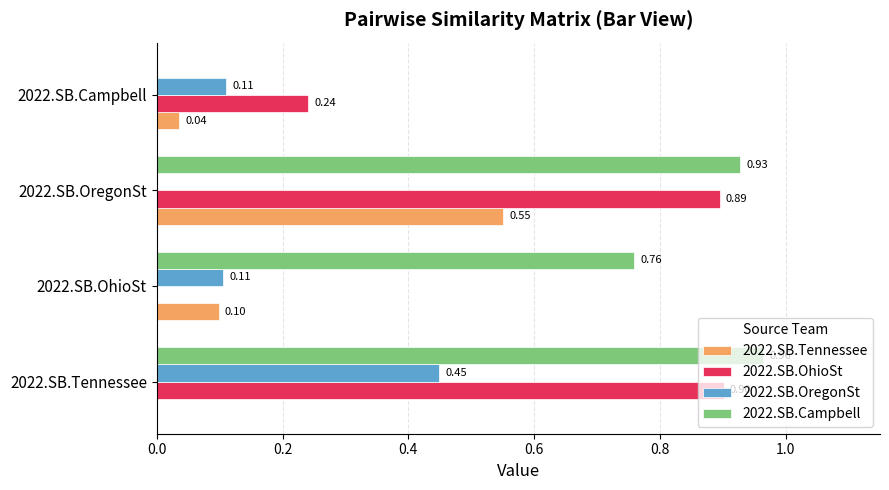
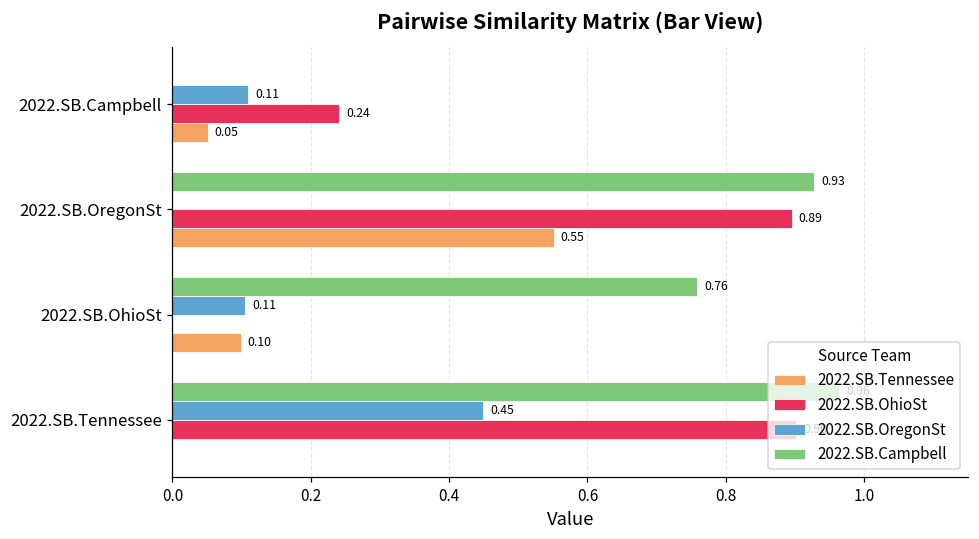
2022.SB.Tennessee, 2022.SB.Campbell: 0.04 -> 0.05
